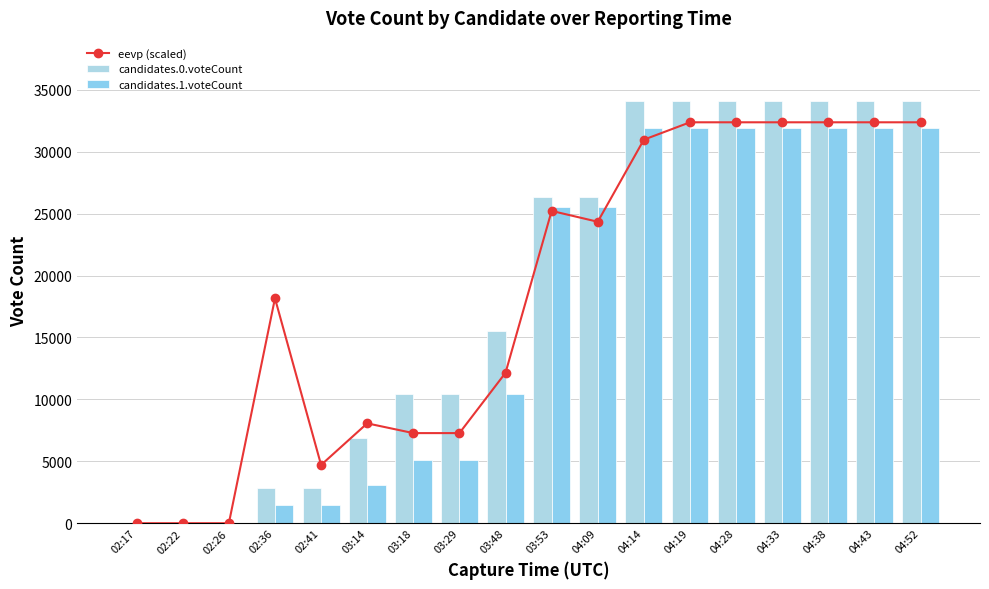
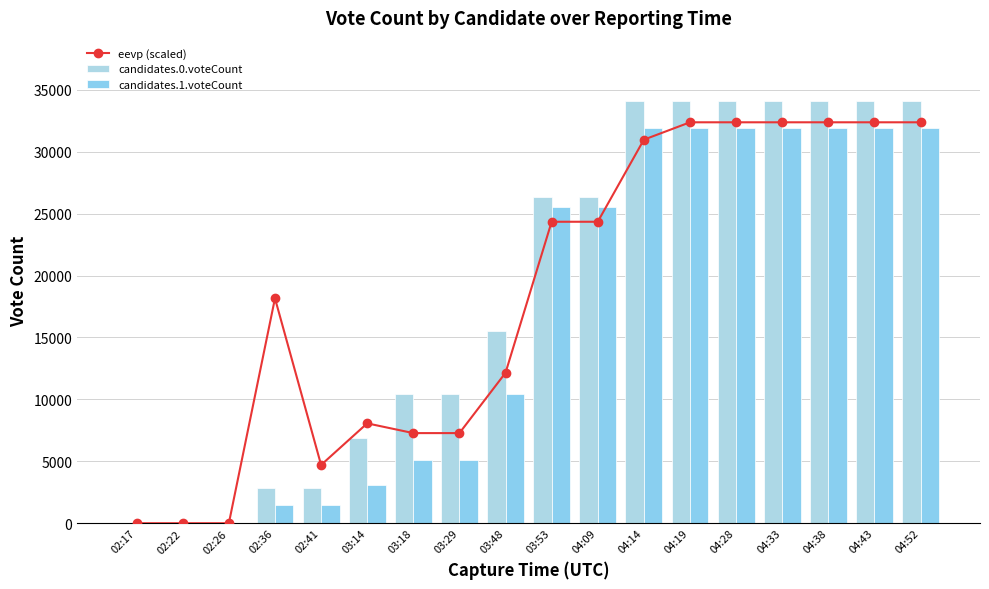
eevp (scaled), 03:53: 25200 -> 24300
